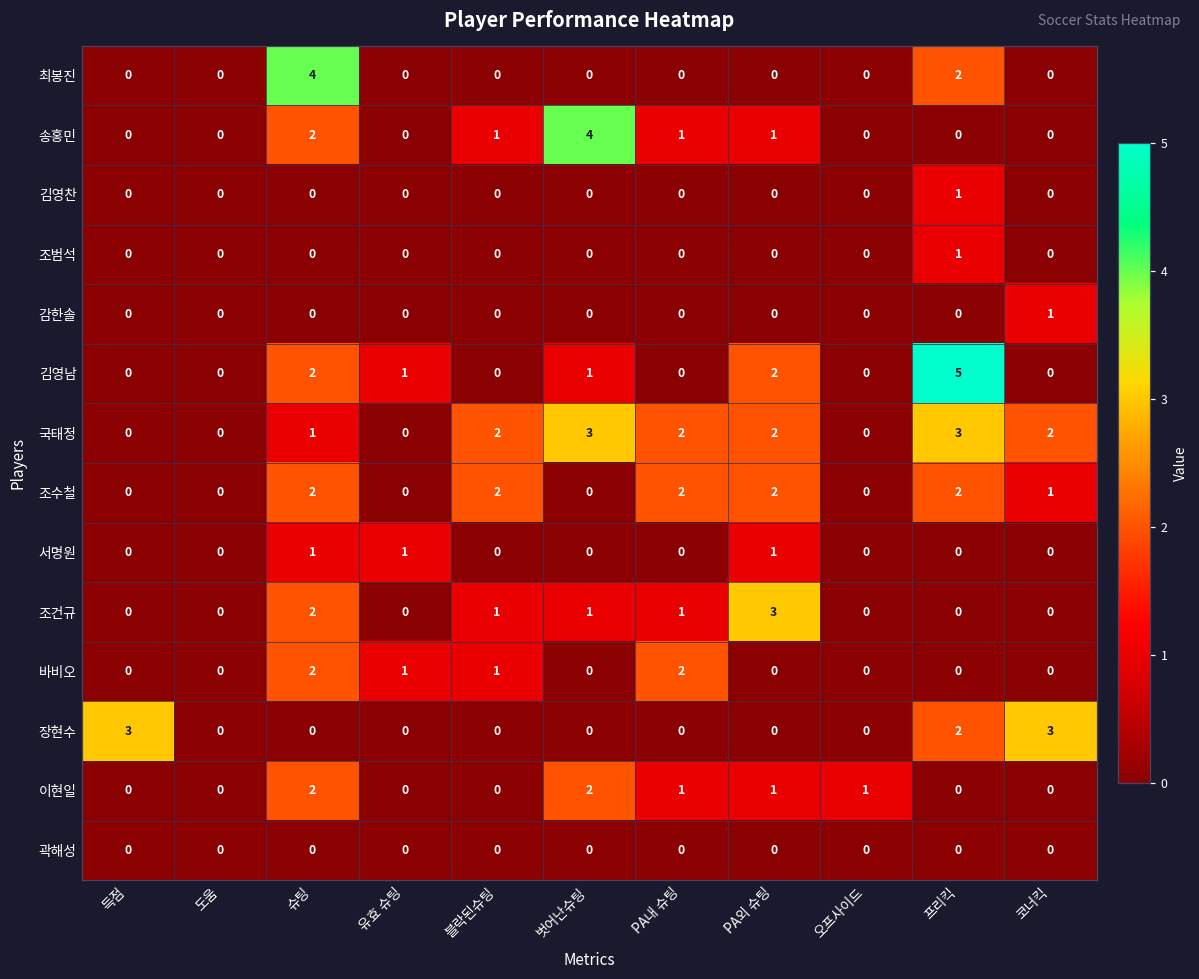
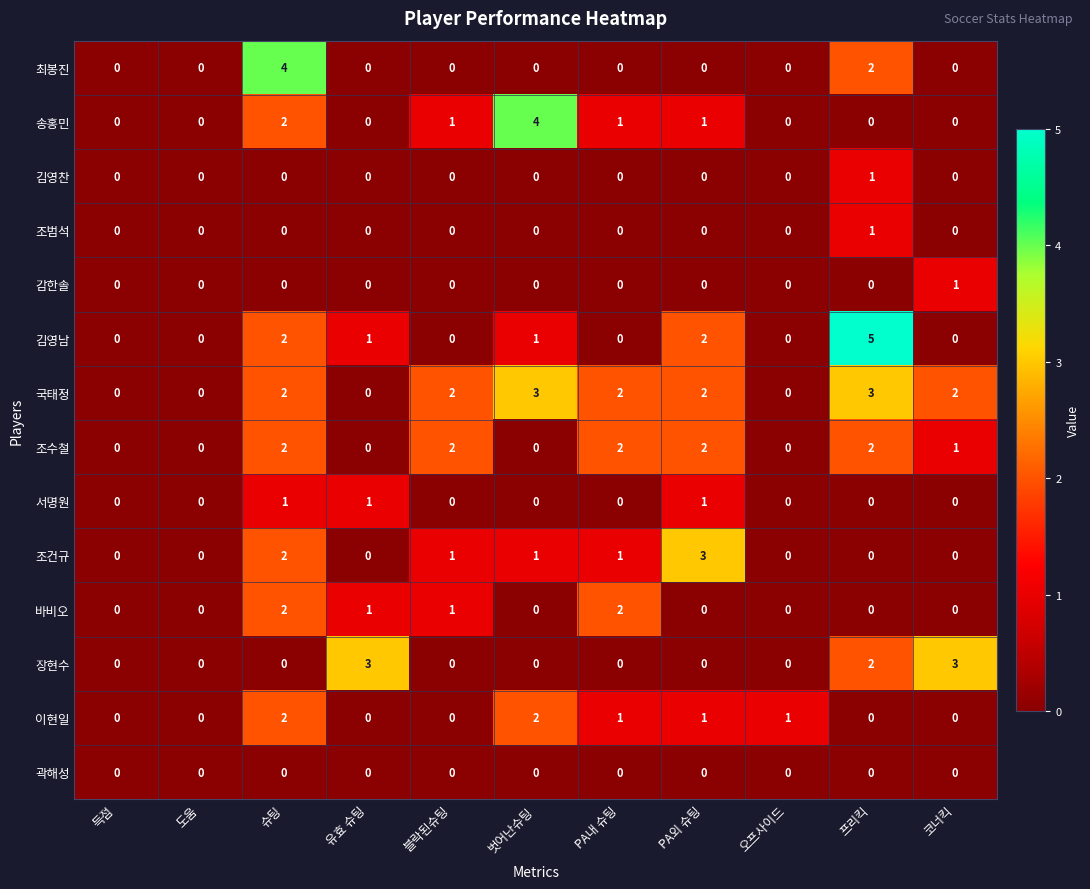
국태정, 슈팅: 1 -> 2
장현수, 득점: 3 -> 0
장현수, 유효 슈팅: 0 -> 3
